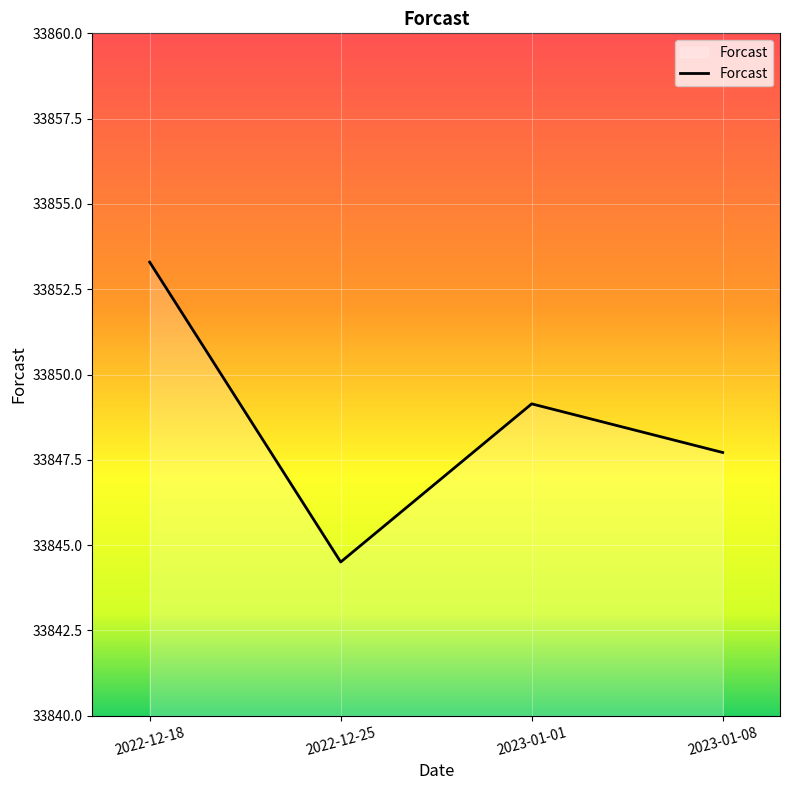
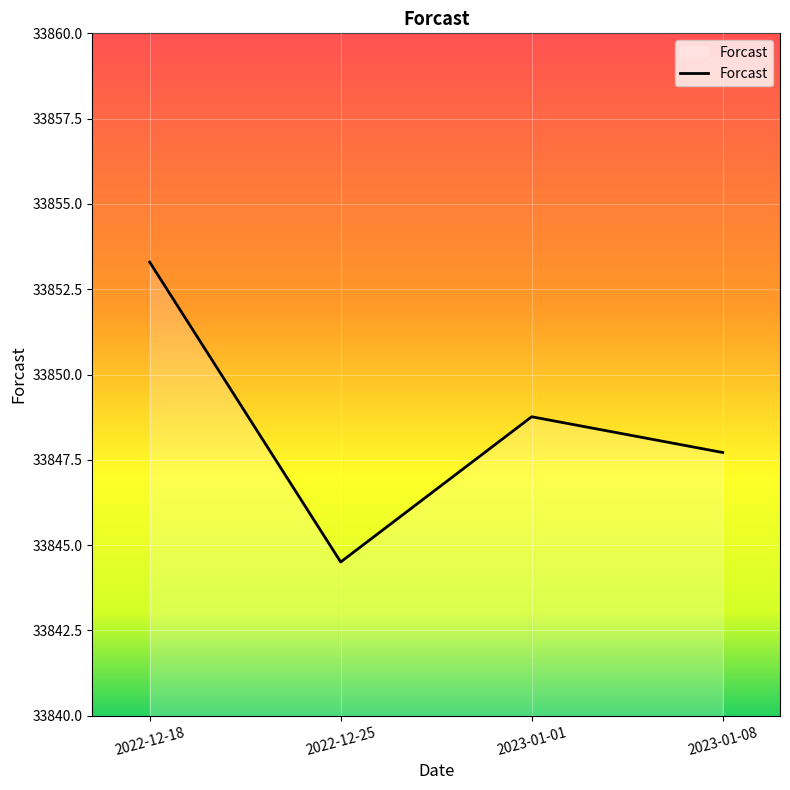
2023-01-01: 33849.1 -> 33848.8
